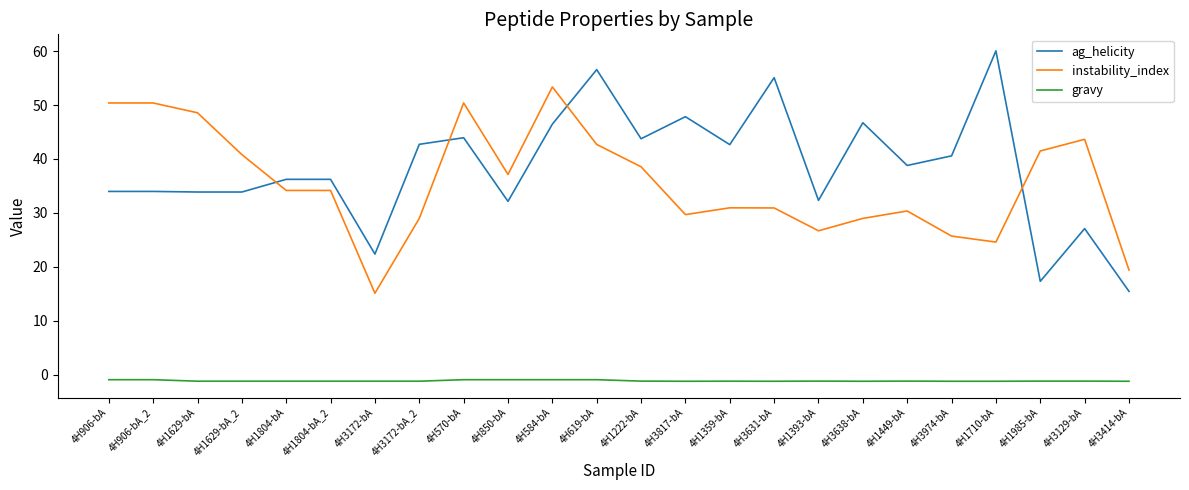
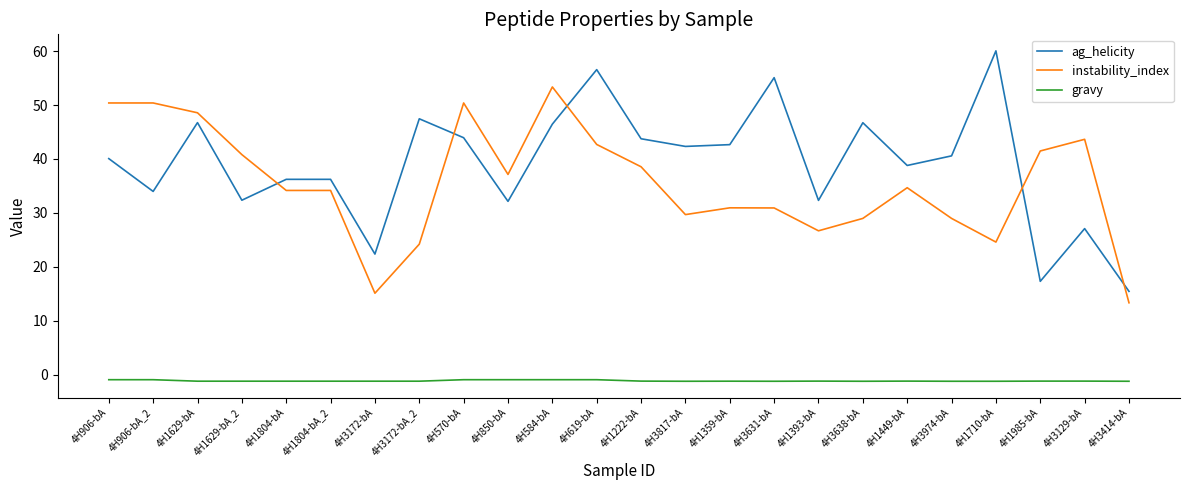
ag_helicity, 4H906-bA: 34 -> 40
ag_helicity, 4H1629-bA: 34 -> 47
ag_helicity, 4H1629-bA_2: 34 -> 32
ag_helicity, 4H3172-bA_2: 43 -> 47
instability_index, 4H3172-bA_2: 29 -> 24
ag_helicity, 4H3817-bA: 48 -> 42
instability_index, 4H1449-bA: 30 -> 35
instability_index, 4H3974-bA: 26 -> 29
instability_index, 4H3414-bA: 19 -> 13
